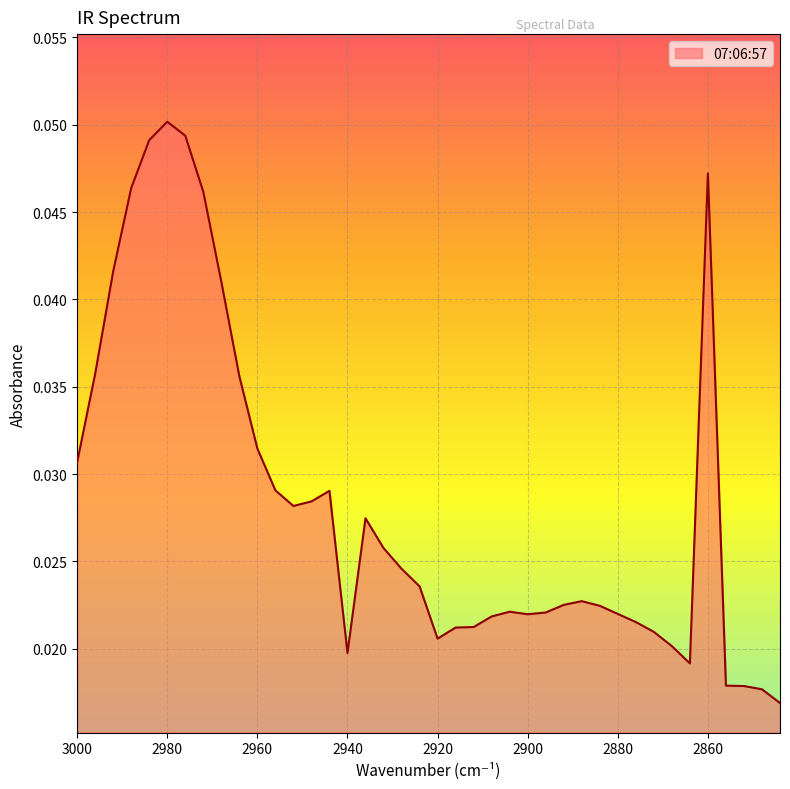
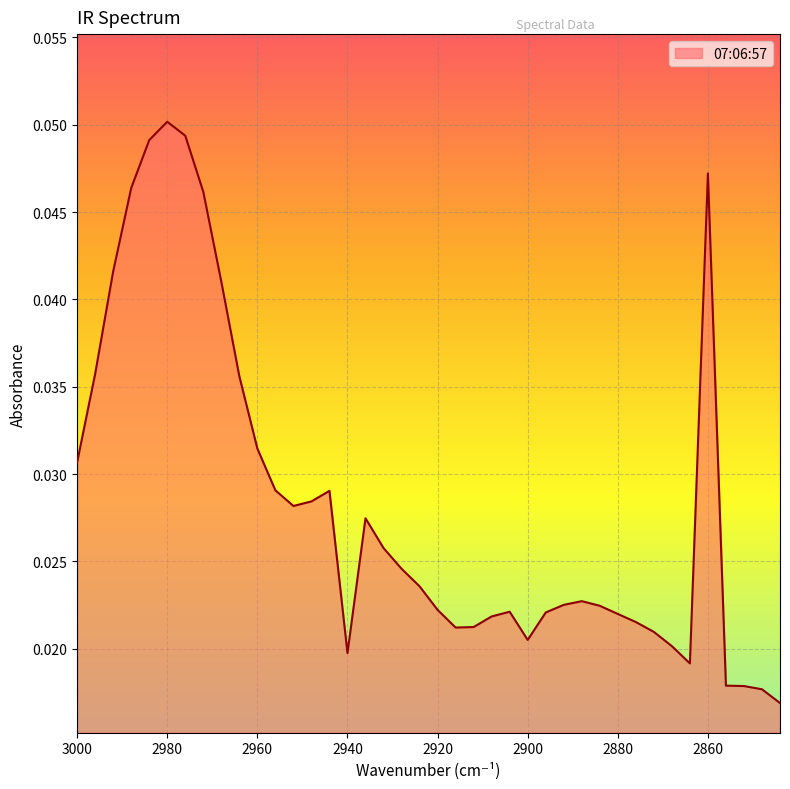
2920: 0.0206 -> 0.0222
2900: 0.0220 -> 0.0205
